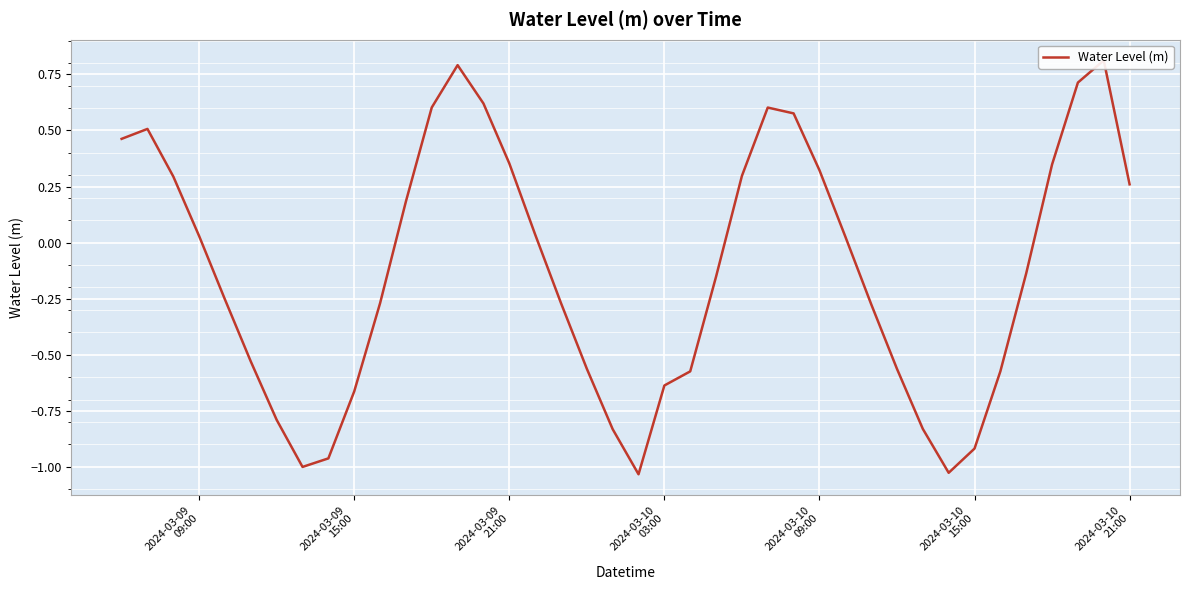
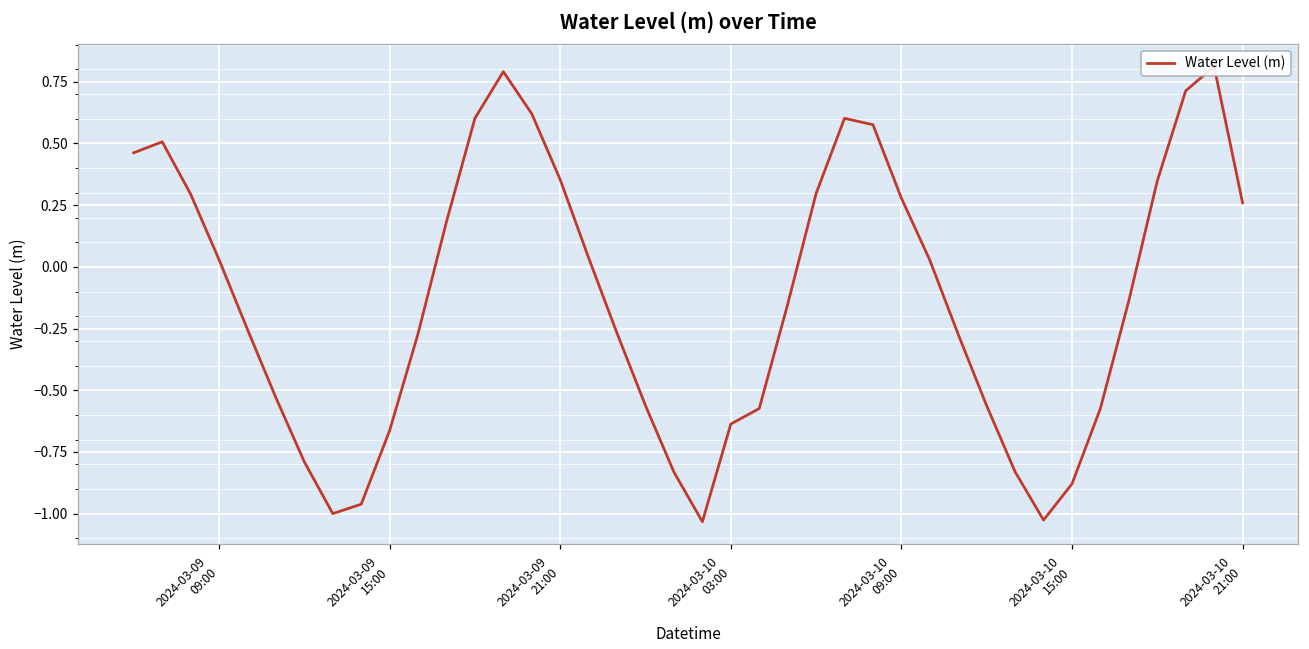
2024-03-10 09:00: 0.32 -> 0.28
2024-03-10 15:00: -0.92 -> -0.88
